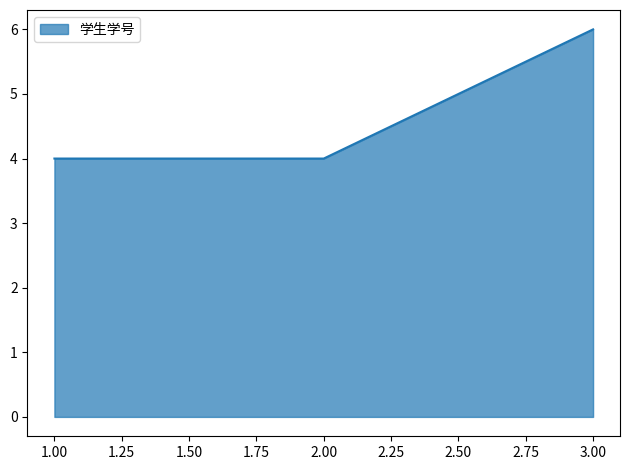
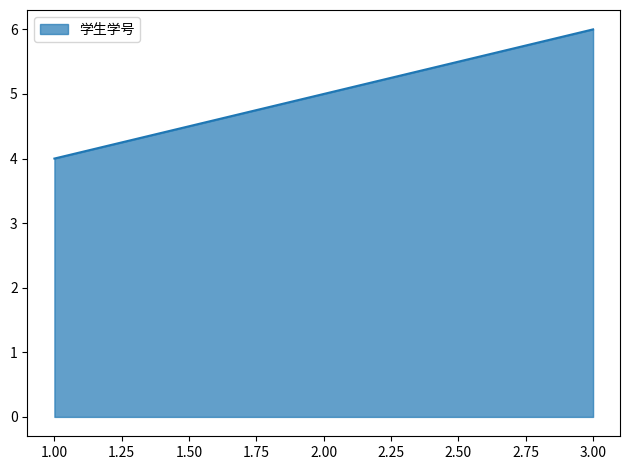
2.00: 4 -> 5
